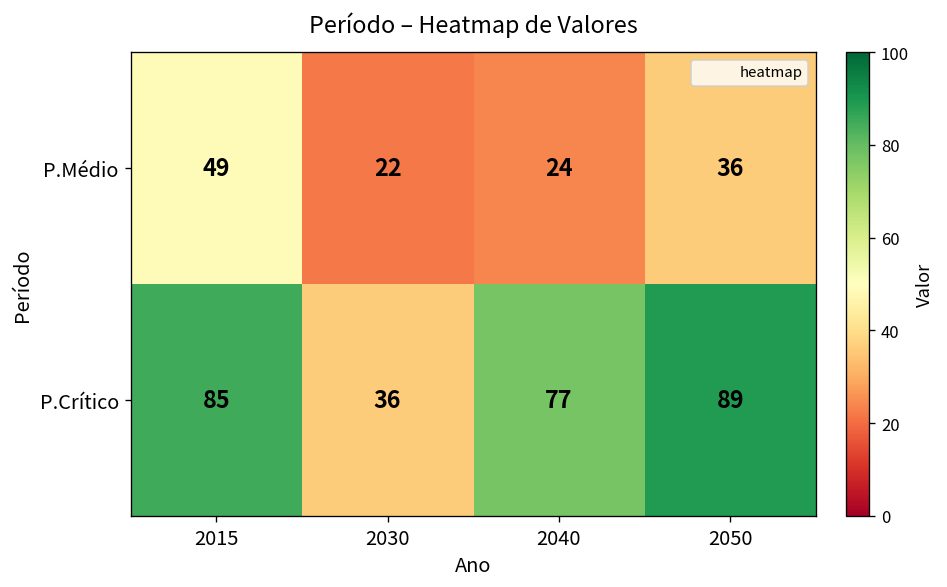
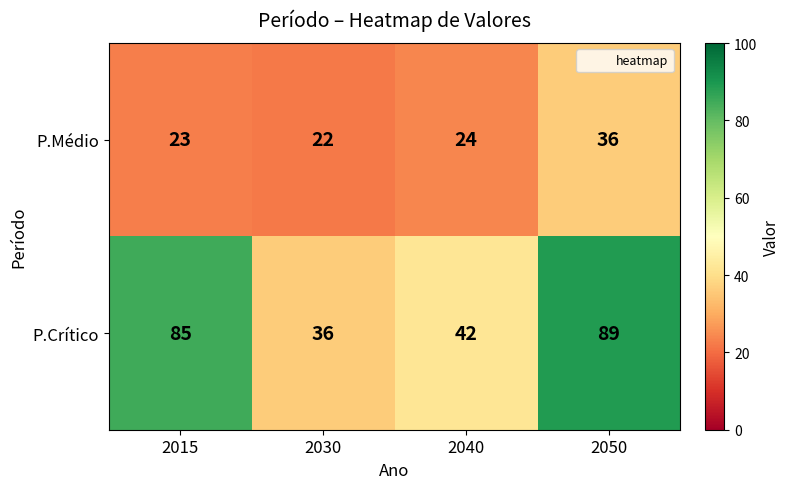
P.Médio, 2015: 49 -> 23
P.Crítico, 2040: 77 -> 42
